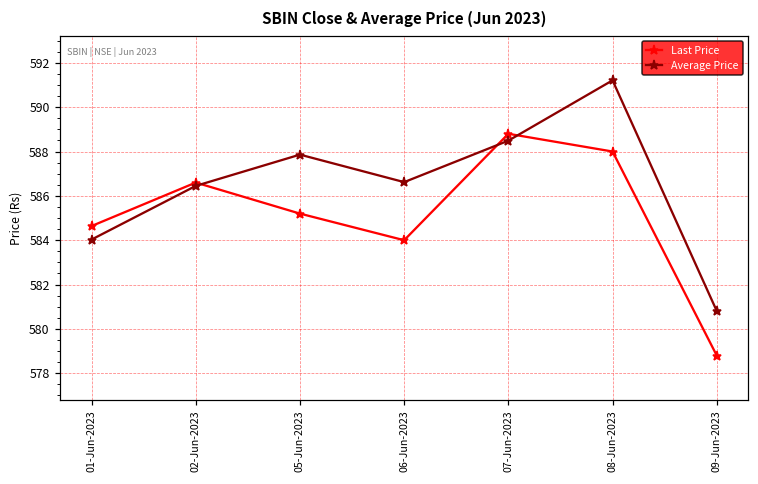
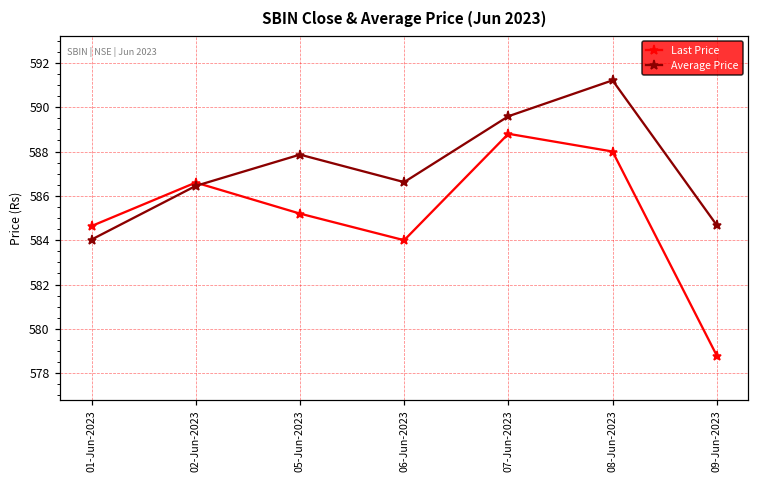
Average Price, 07-Jun-2023: 588.5 -> 589.6
Average Price, 09-Jun-2023: 580.8 -> 584.7
